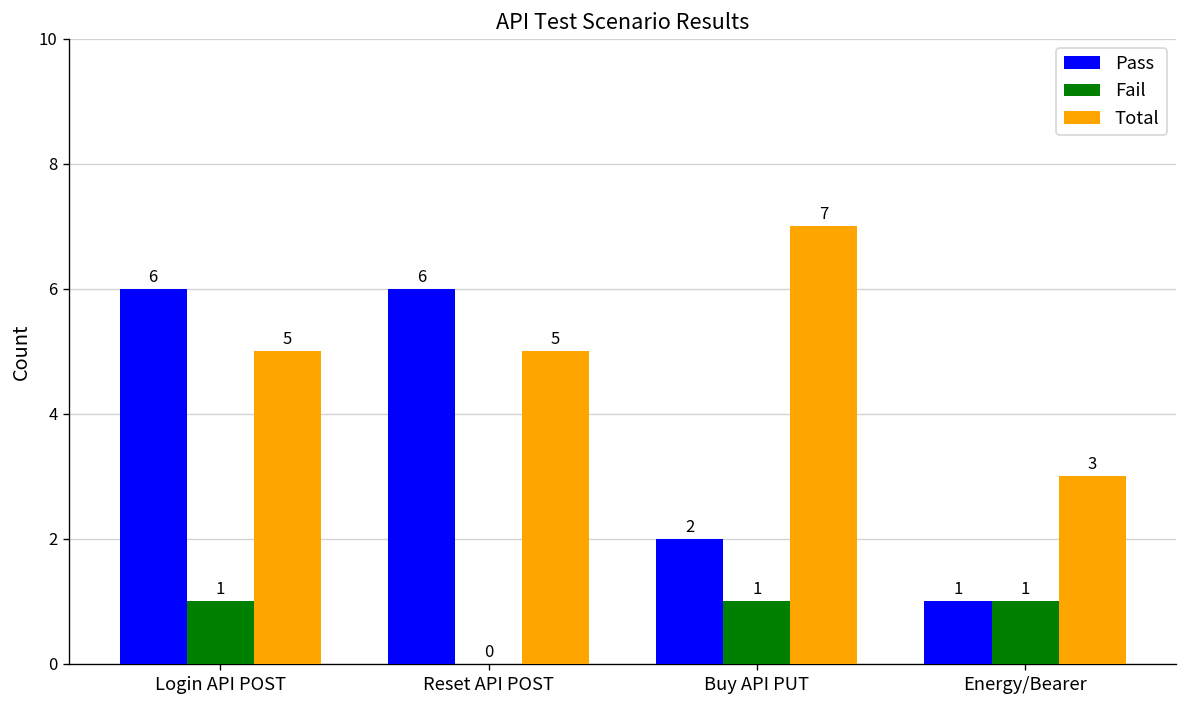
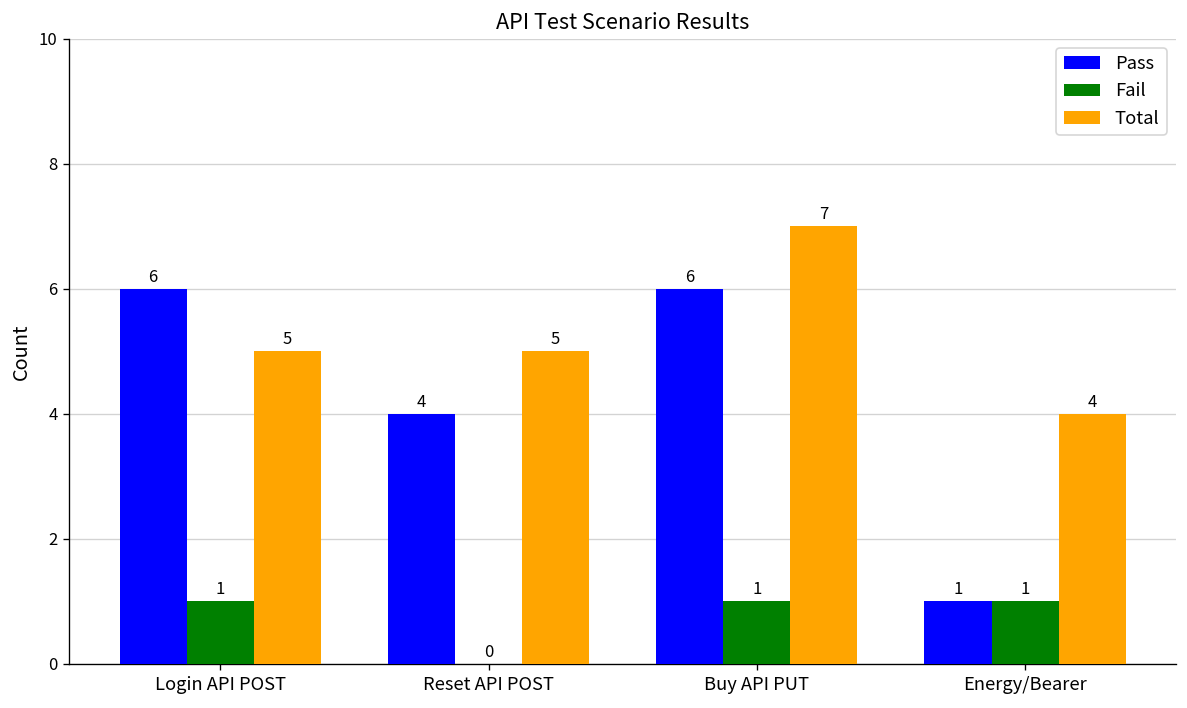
Pass, Reset API POST: 6 -> 4
Pass, Buy API PUT: 2 -> 6
Total, Energy/Bearer: 3 -> 4
